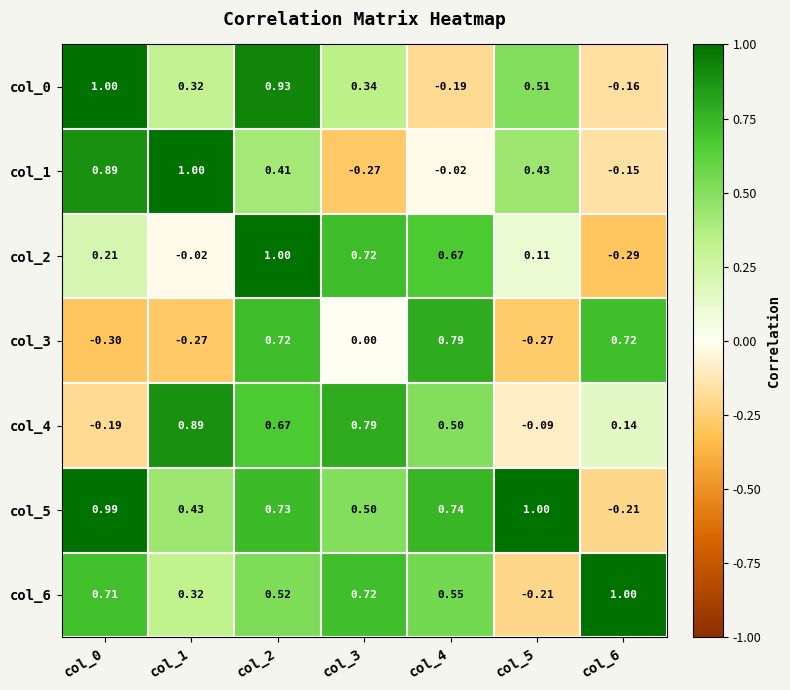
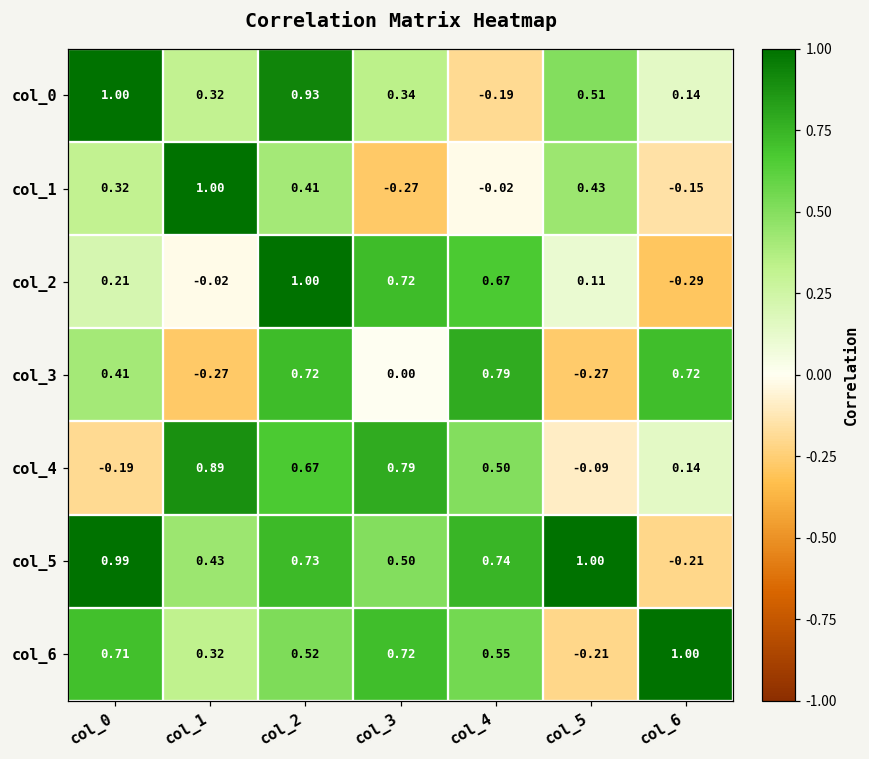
col_0, col_6: -0.16 -> 0.14
col_1, col_0: 0.89 -> 0.32
col_3, col_0: -0.30 -> 0.41
